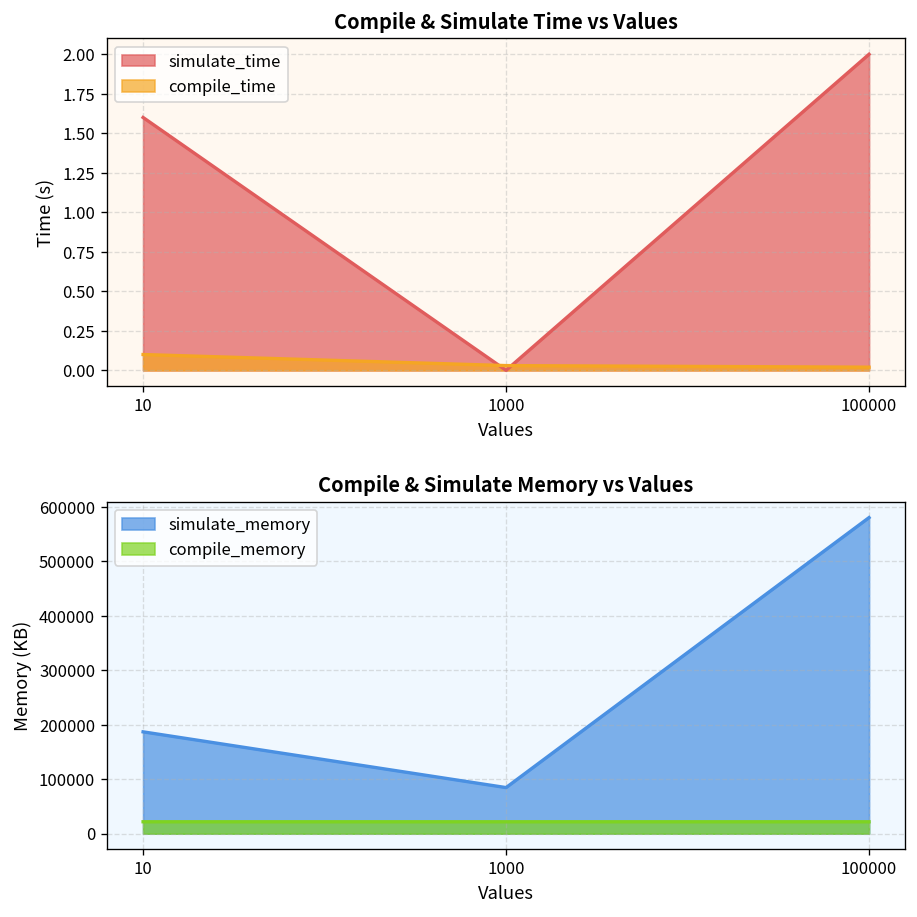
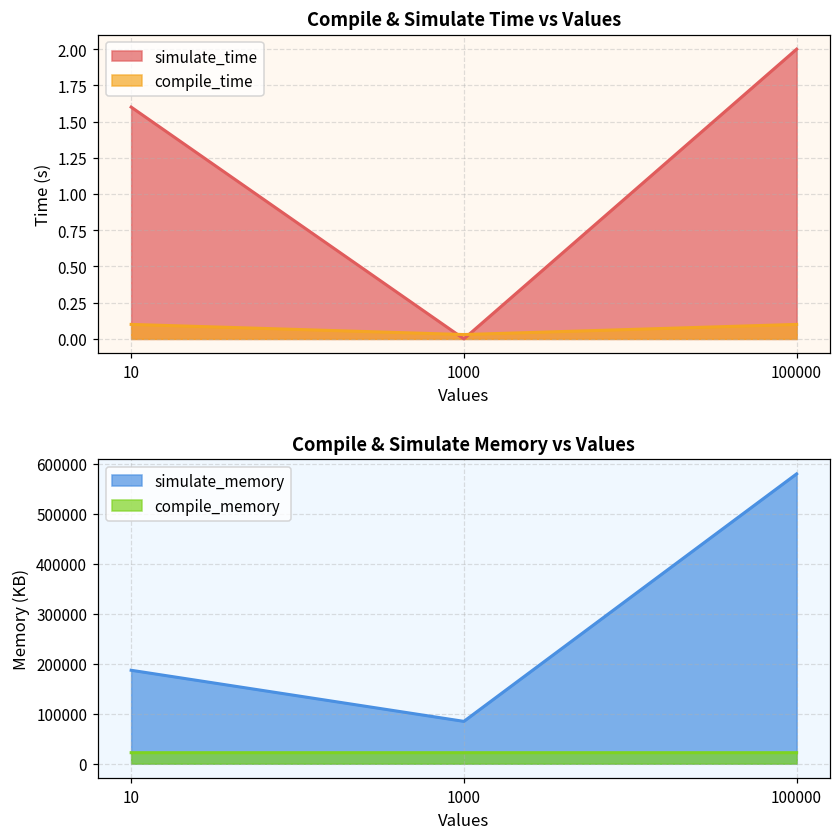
Compile & Simulate Time vs Values, compile_time, 100000: 0.02 -> 0.10
